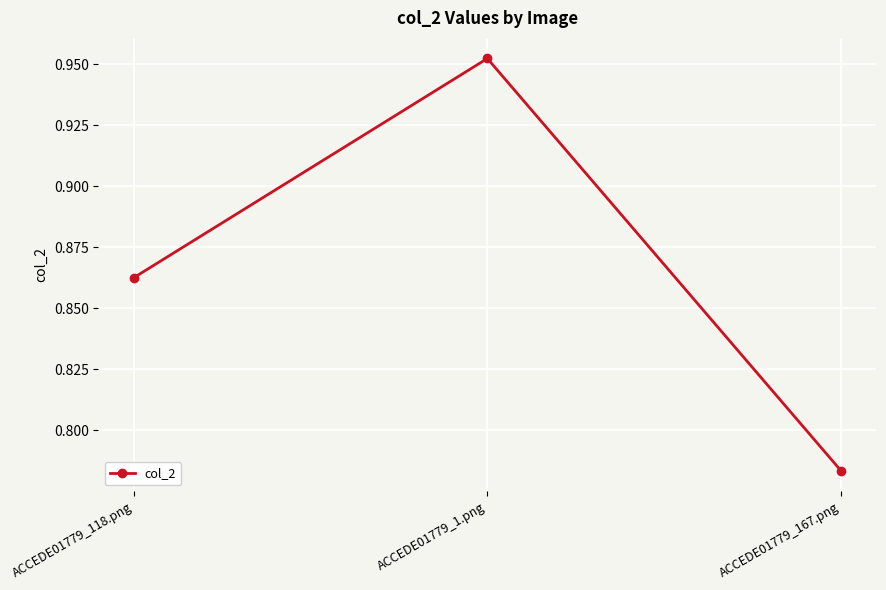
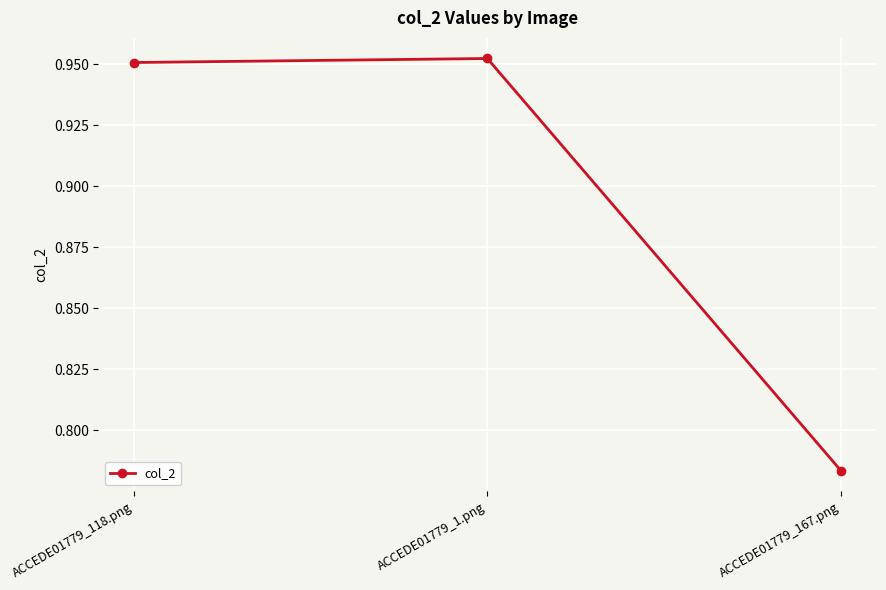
ACCEDE01779_118.png: 0.863 -> 0.951
